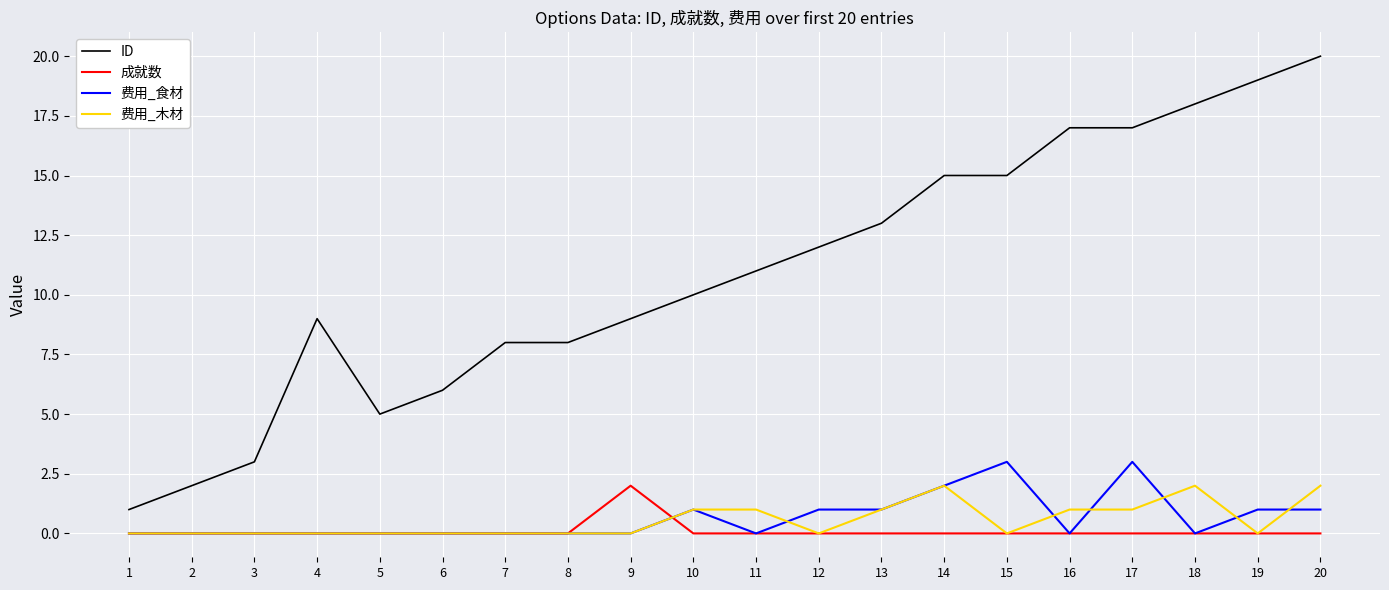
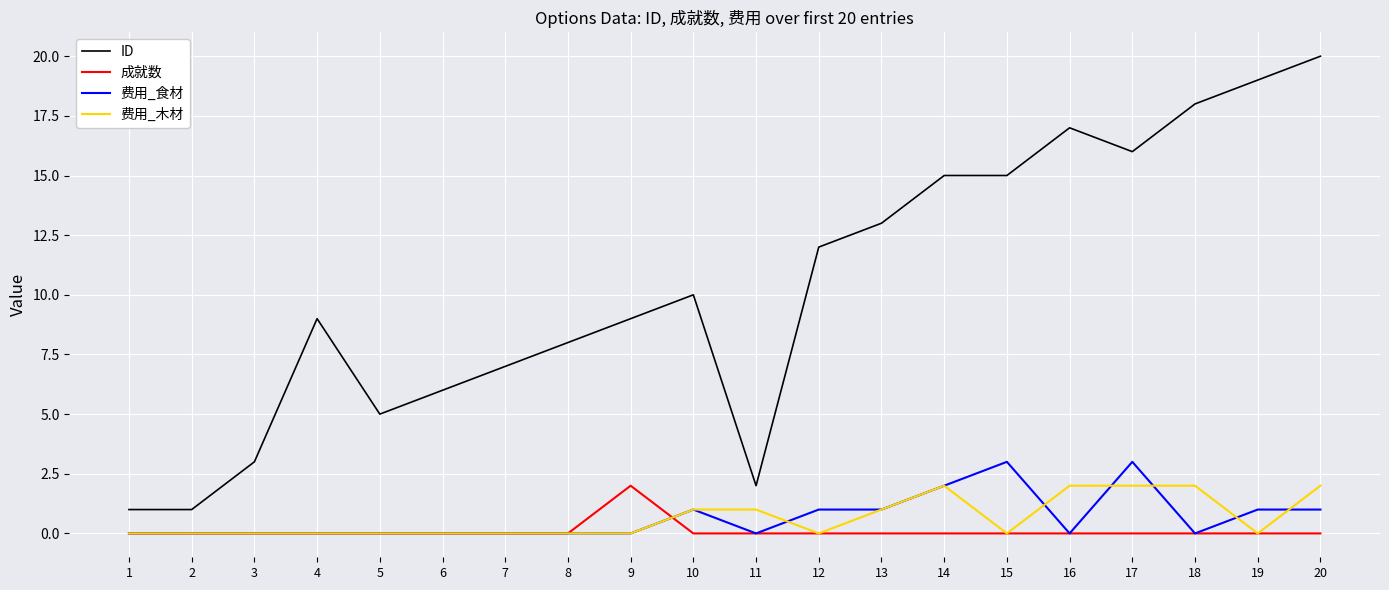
ID, 2: 2 -> 1
ID, 7: 8 -> 7
ID, 11: 11 -> 2
费用_木材, 16: 1 -> 2
ID, 17: 17 -> 16
费用_木材, 17: 1 -> 2
